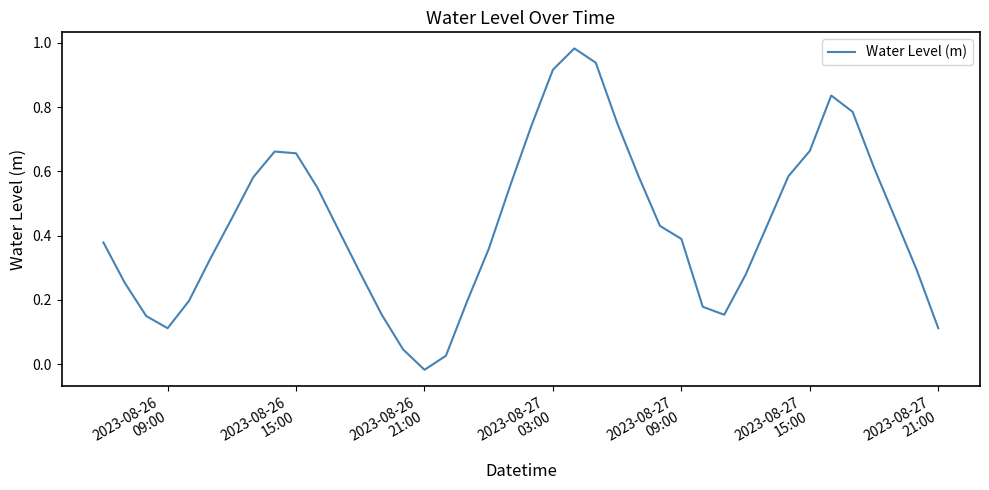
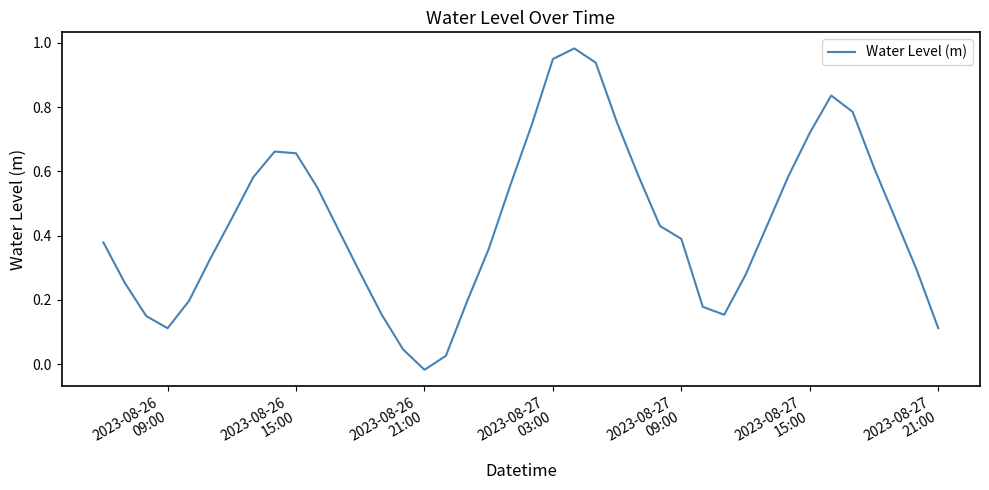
2023-08-27 03:00: 0.92 -> 0.95
2023-08-27 15:00: 0.66 -> 0.72
